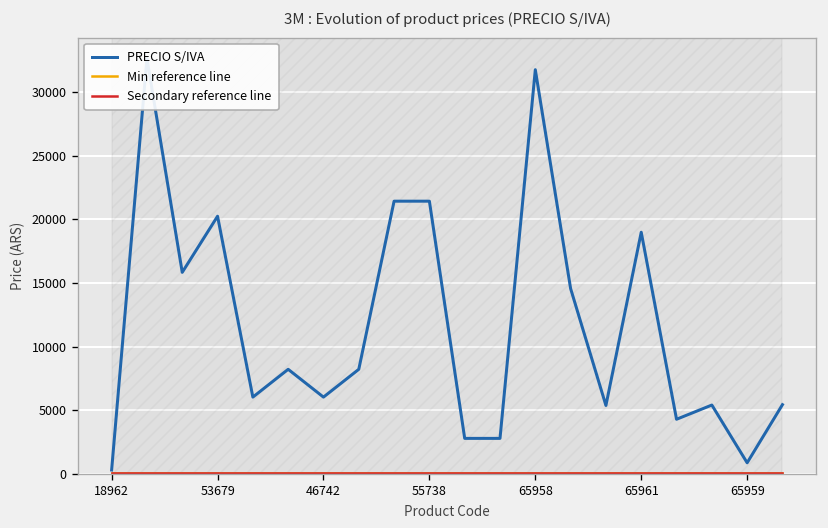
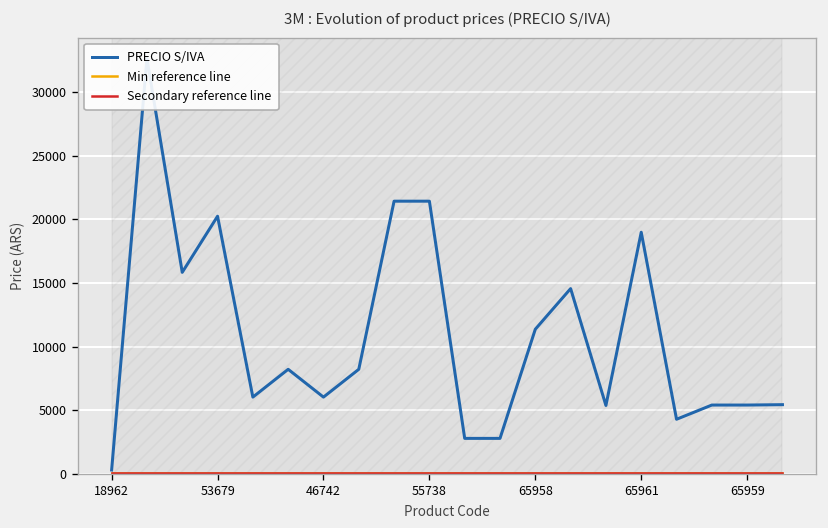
PRECIO S/IVA, 65958: 31800 -> 11400
PRECIO S/IVA, 65959: 900 -> 5400
